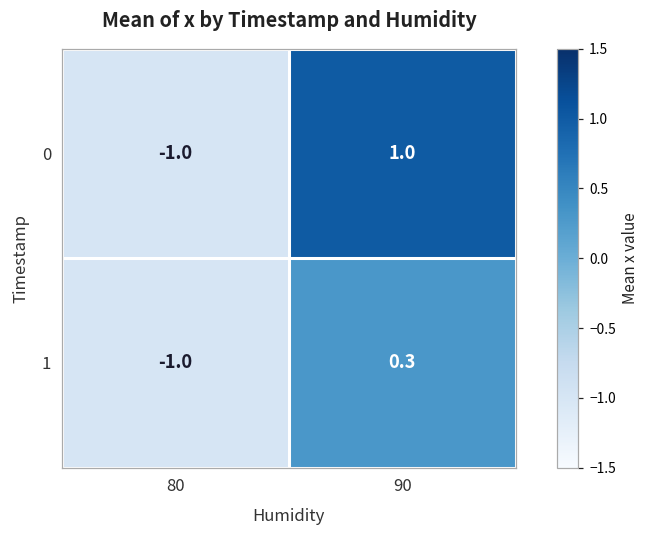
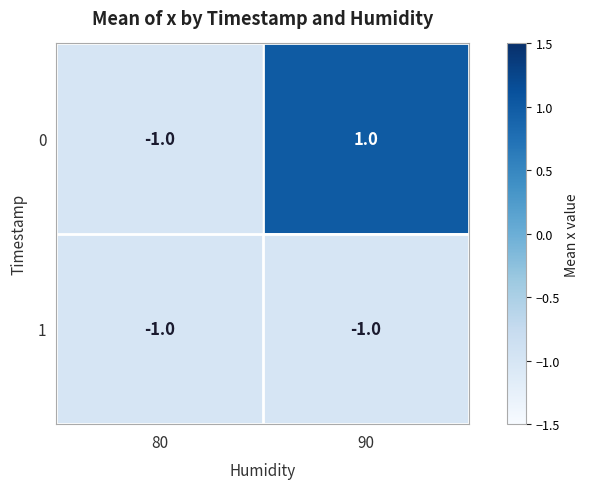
1, 90: 0.3 -> -1.0
